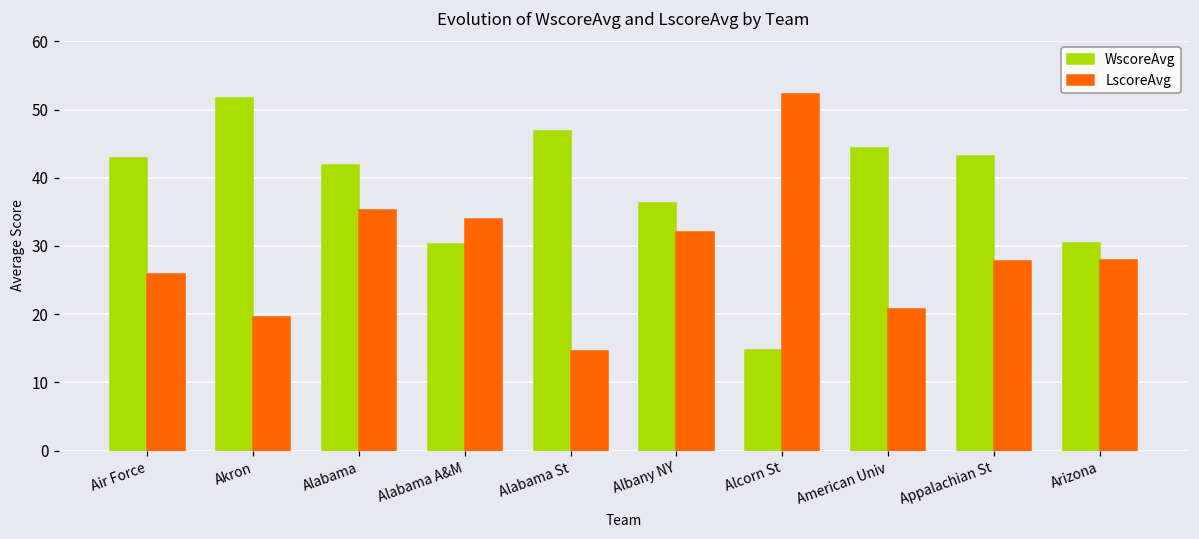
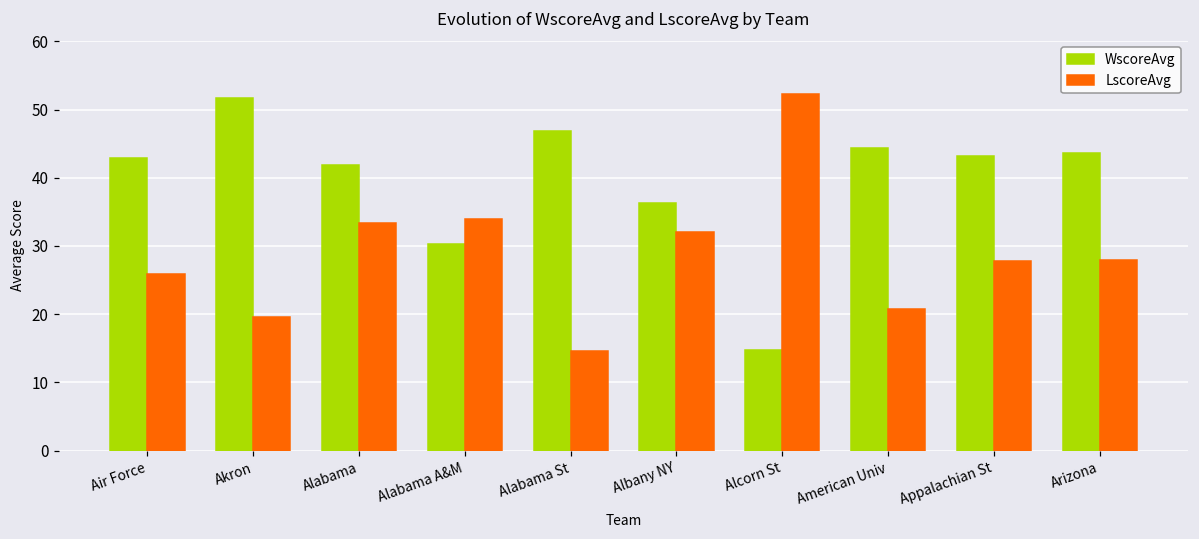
LscoreAvg, Alabama: 35 -> 33
WscoreAvg, Arizona: 30 -> 44
